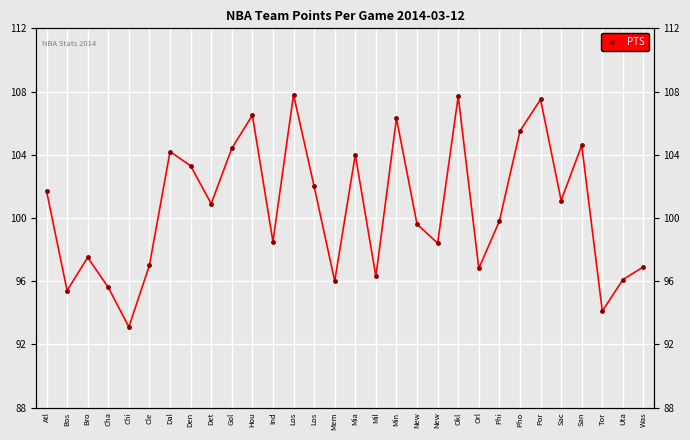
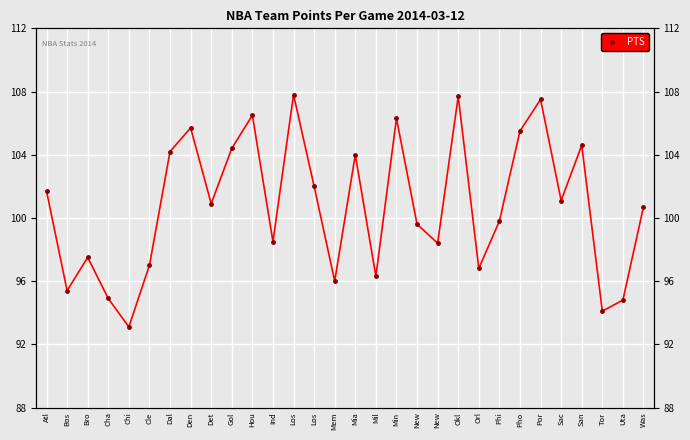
Cha: 95.6 -> 94.9
Den: 103.3 -> 105.7
Uta: 96.1 -> 94.8
Was: 96.9 -> 100.7
